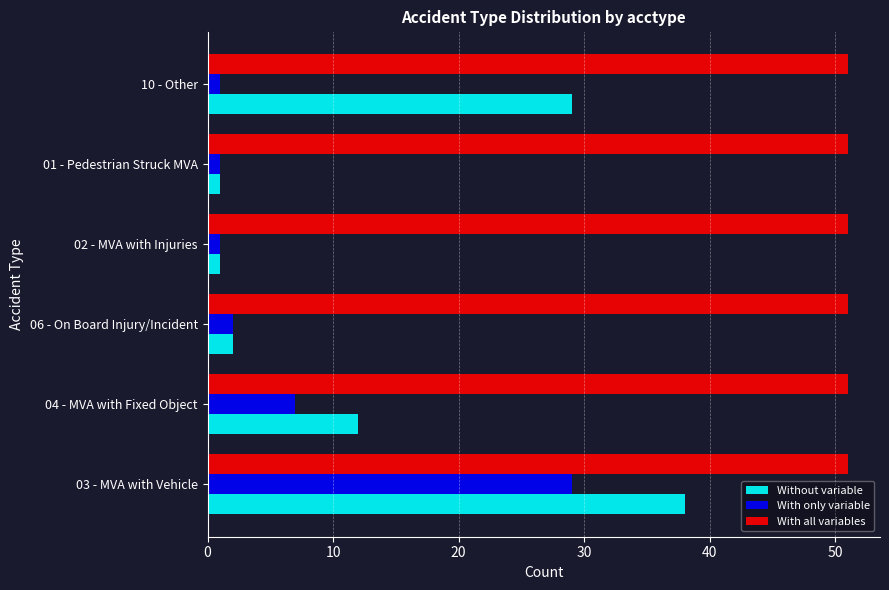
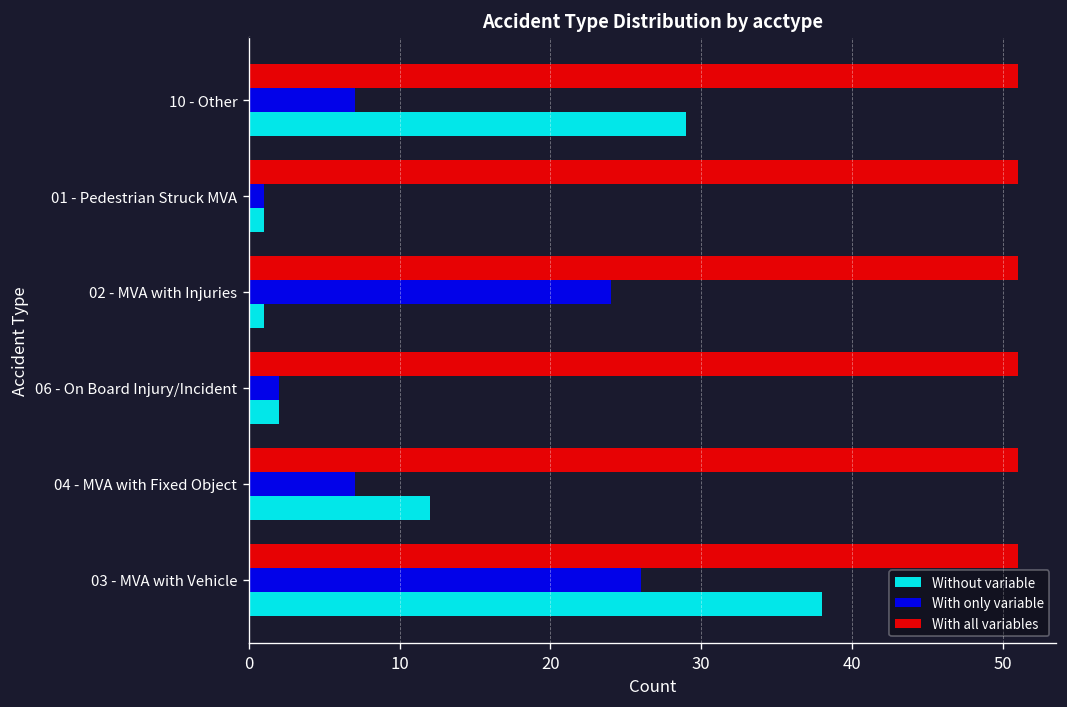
With only variable, 10 - Other: 1 -> 7
With only variable, 02 - MVA with Injuries: 1 -> 24
With only variable, 03 - MVA with Vehicle: 29 -> 26
